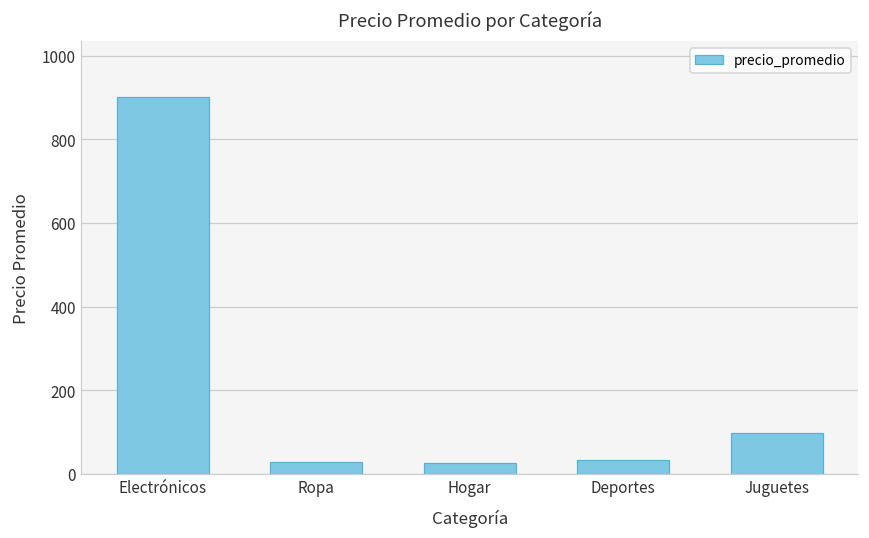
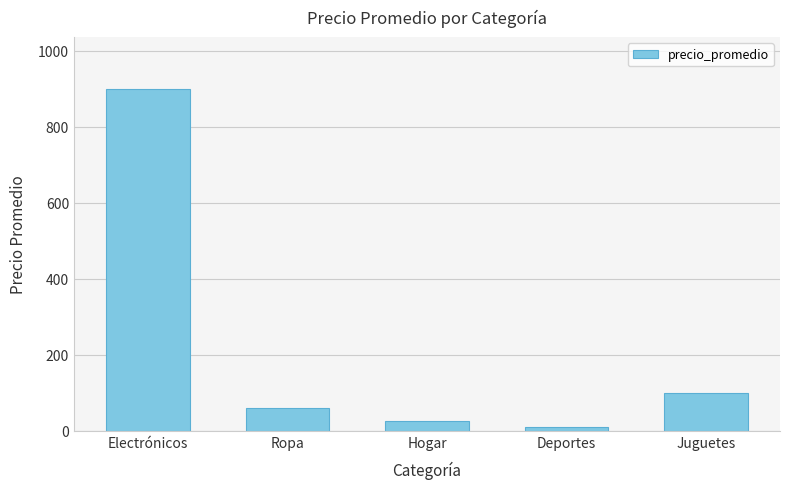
Ropa: 30 -> 60
Deportes: 30 -> 10
